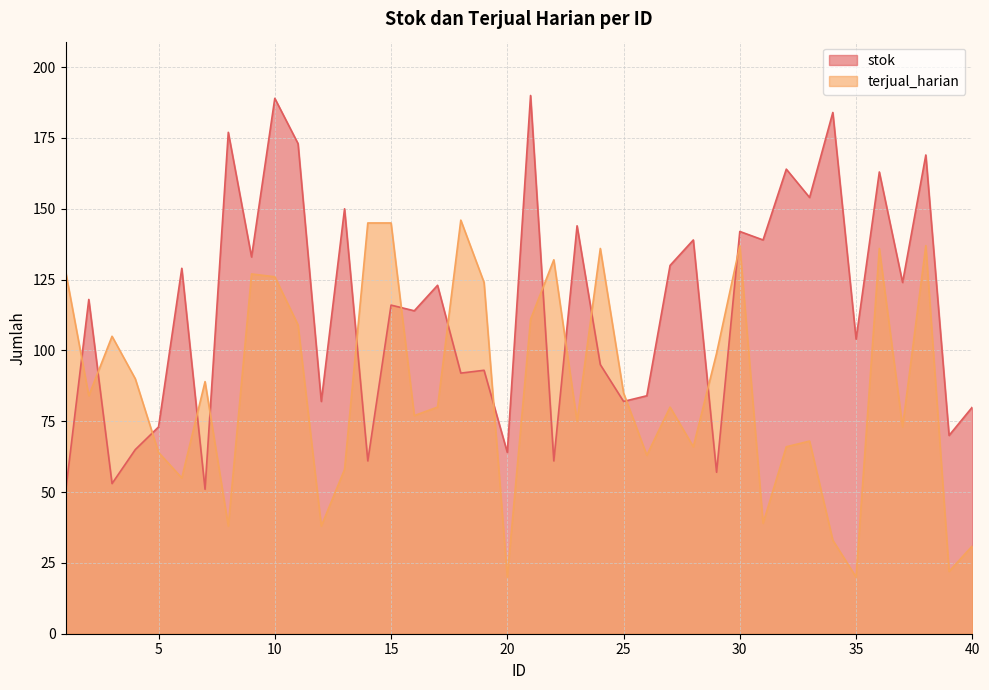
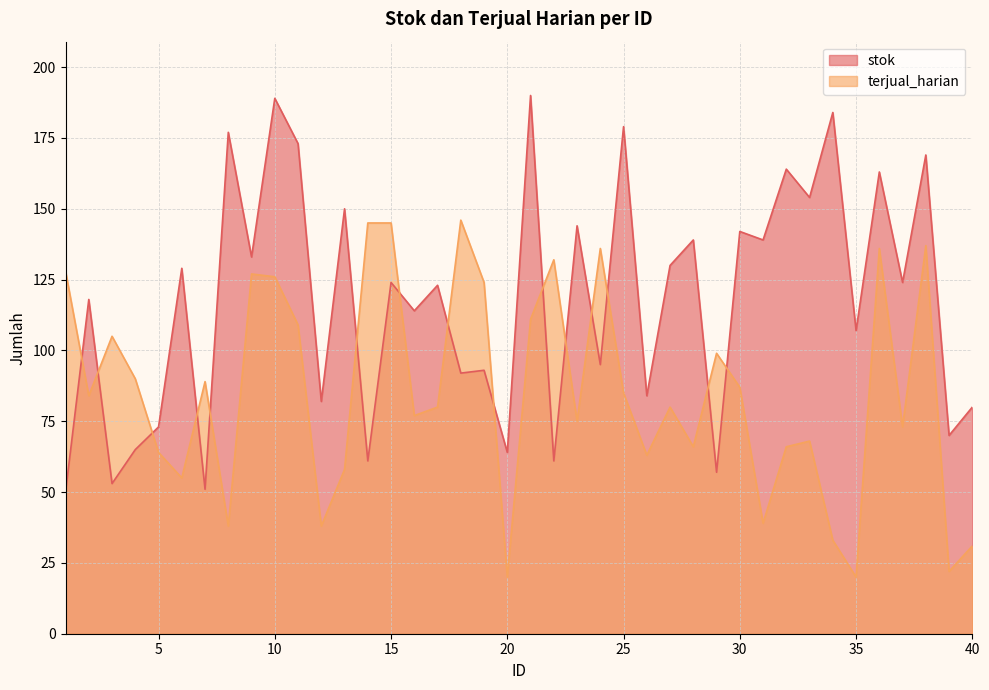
stok, 15: 116 -> 124
stok, 25: 82 -> 179
terjual_harian, 30: 137 -> 87
stok, 35: 104 -> 107
